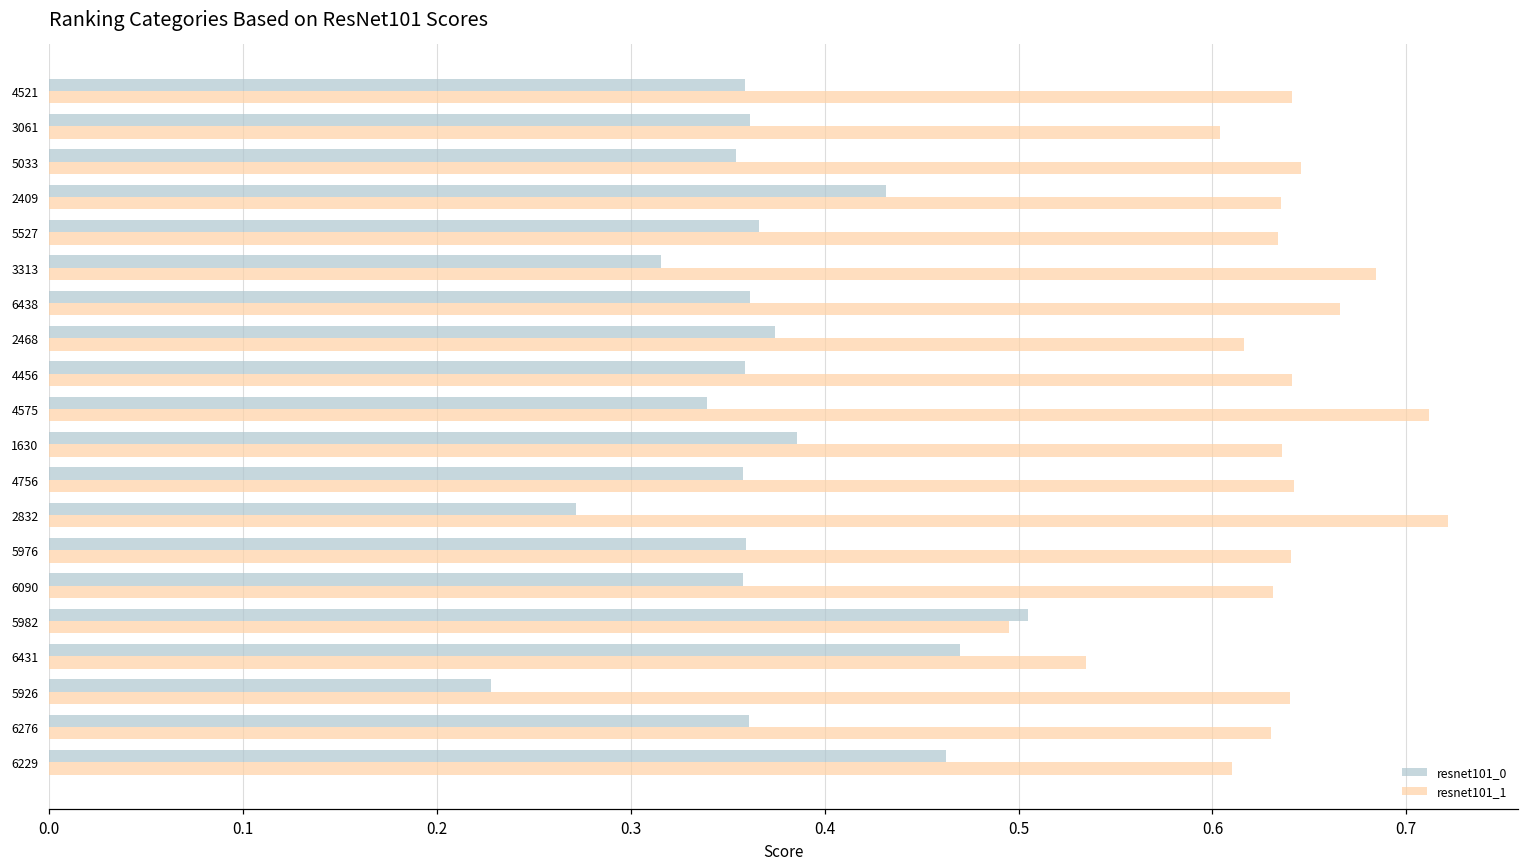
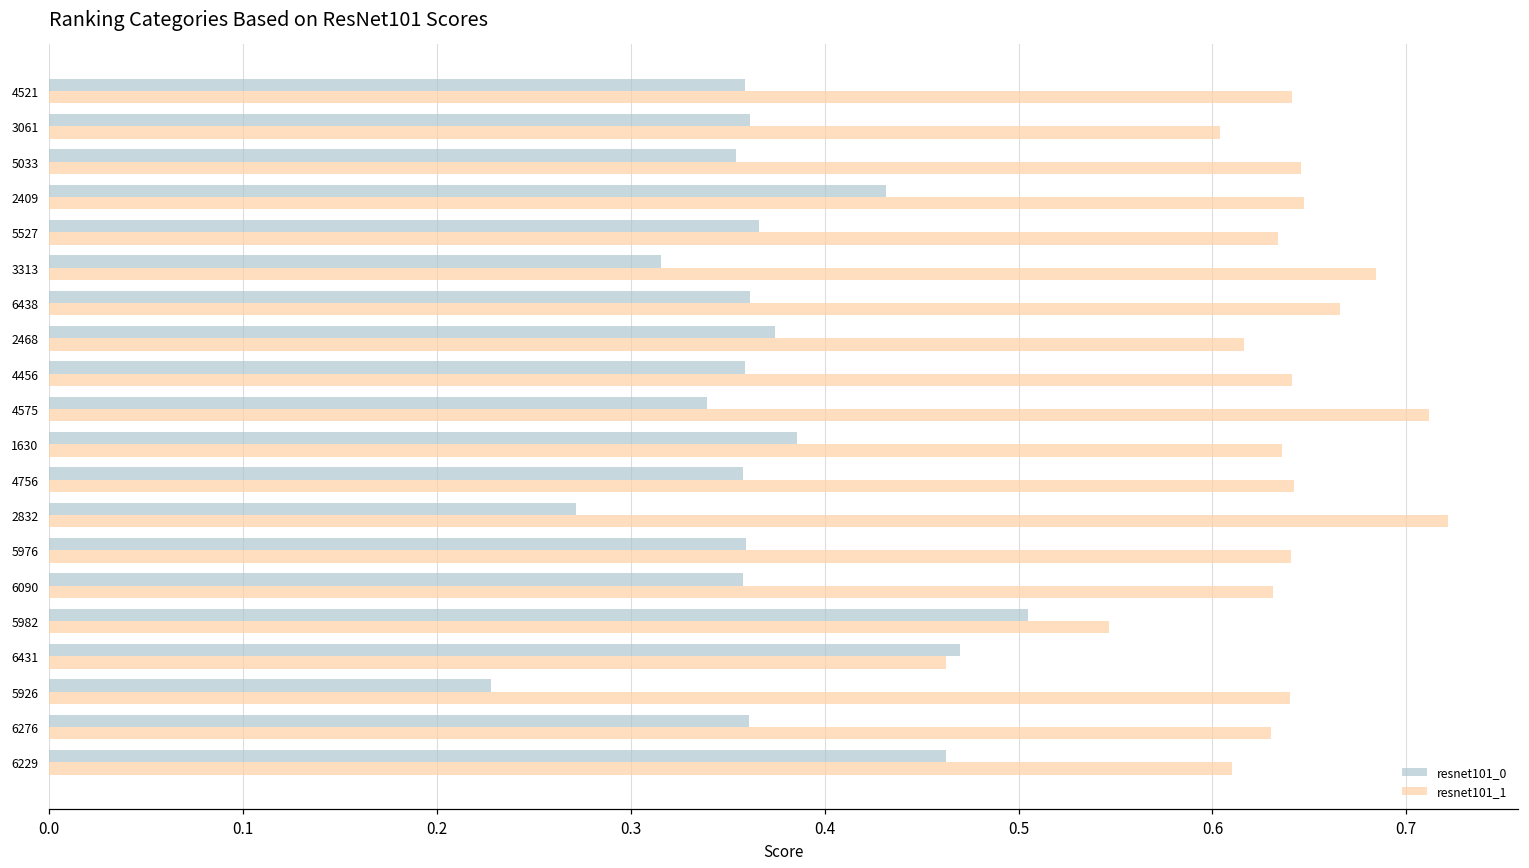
resnet101_1, 2409: 0.636 -> 0.647
resnet101_1, 5982: 0.495 -> 0.547
resnet101_1, 6431: 0.535 -> 0.463
